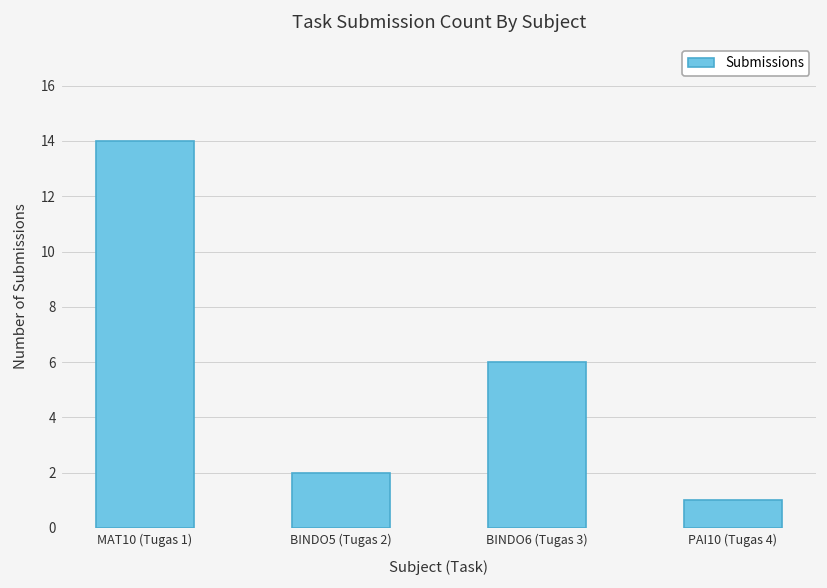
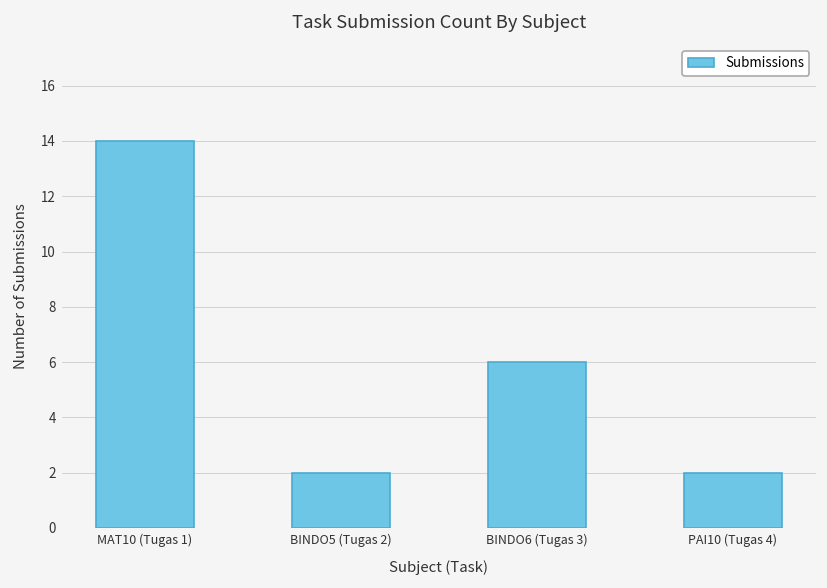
PAI10 (Tugas 4): 1 -> 2
